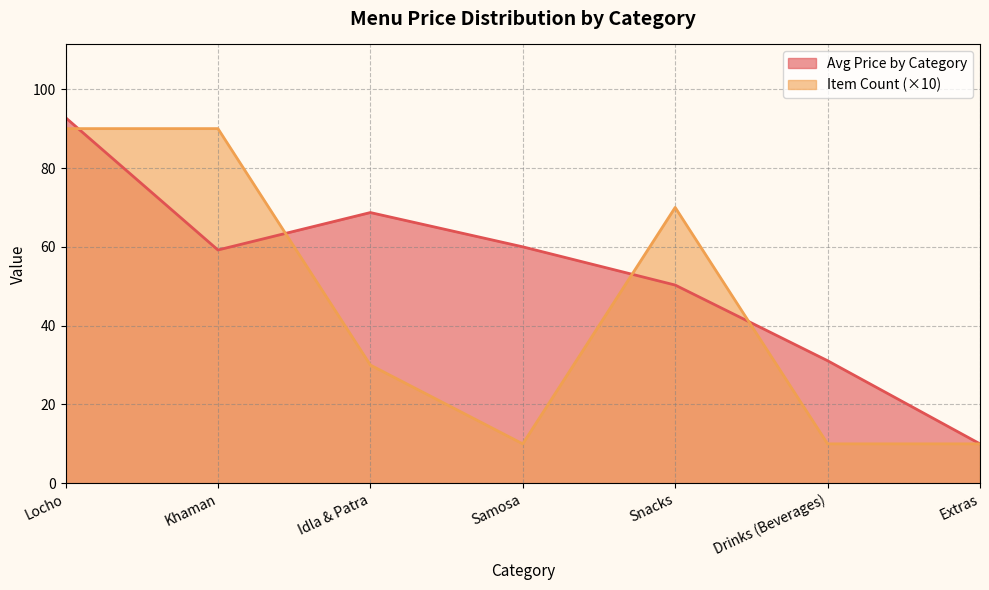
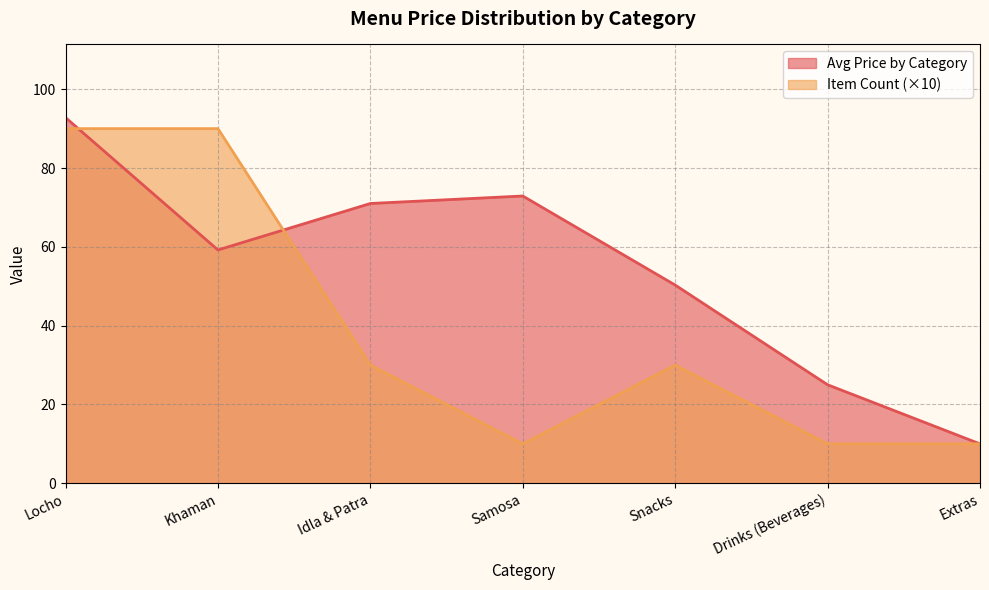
Avg Price by Category, Idla & Patra: 69 -> 71
Avg Price by Category, Samosa: 60 -> 73
Item Count (×10), Snacks: 70 -> 30
Avg Price by Category, Drinks (Beverages): 31 -> 25
